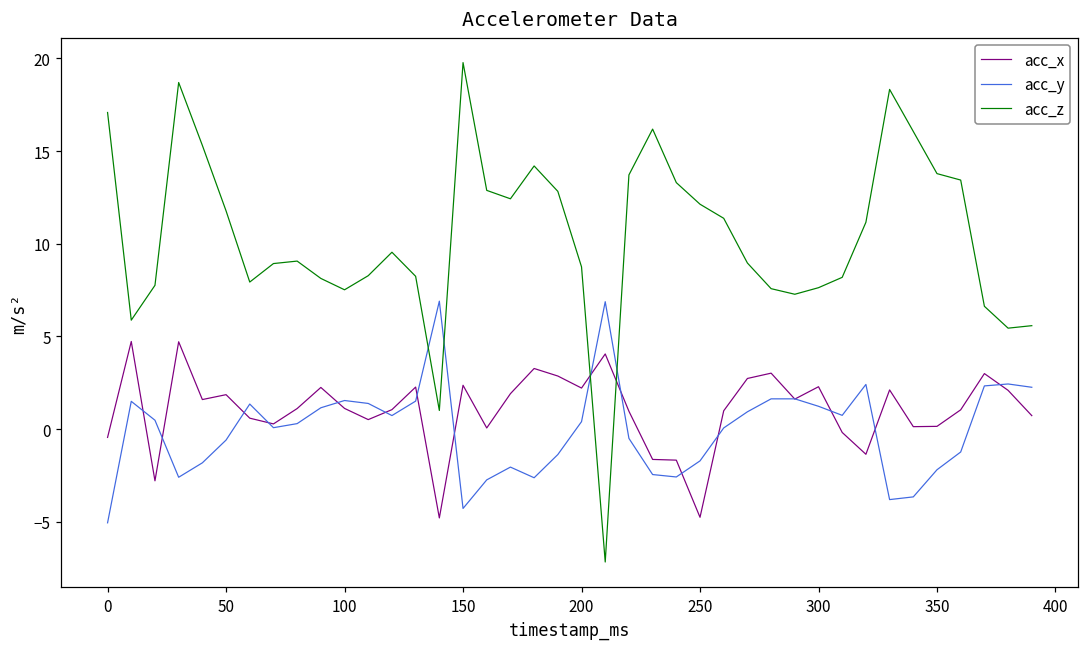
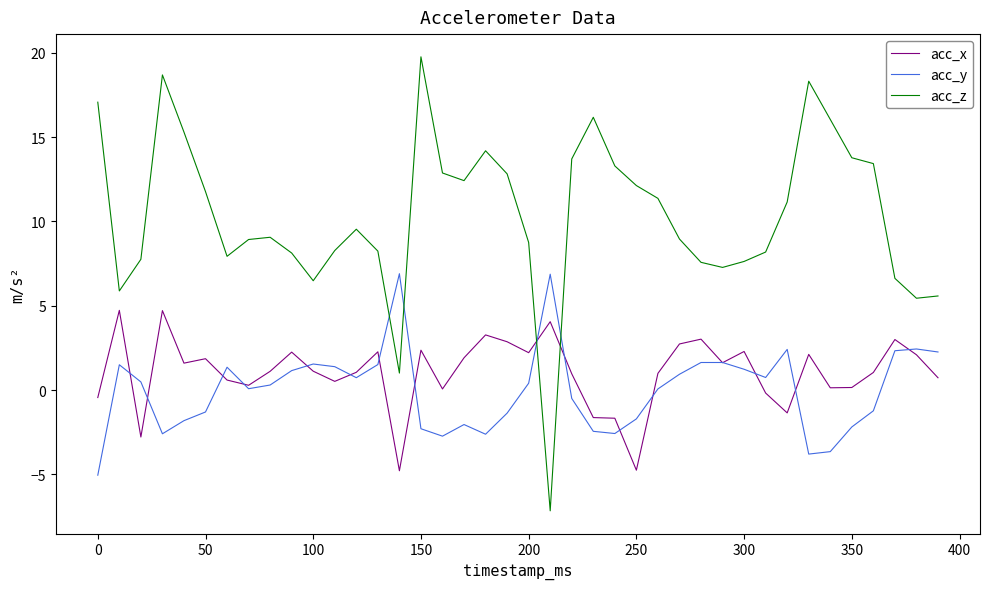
acc_y, 50: -0.6 -> -1.3
acc_z, 100: 7.5 -> 6.5
acc_y, 150: -4.3 -> -2.3
